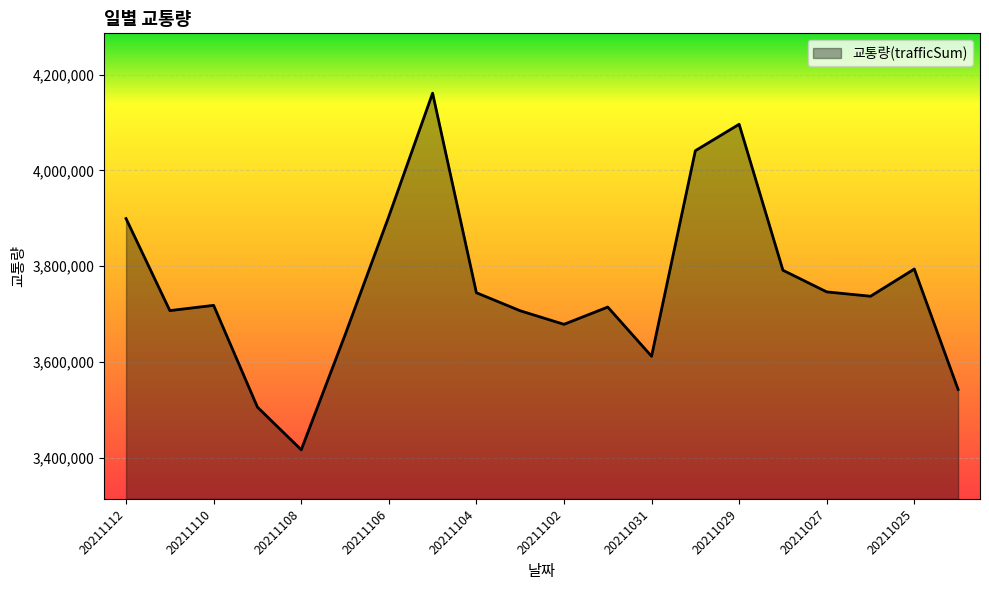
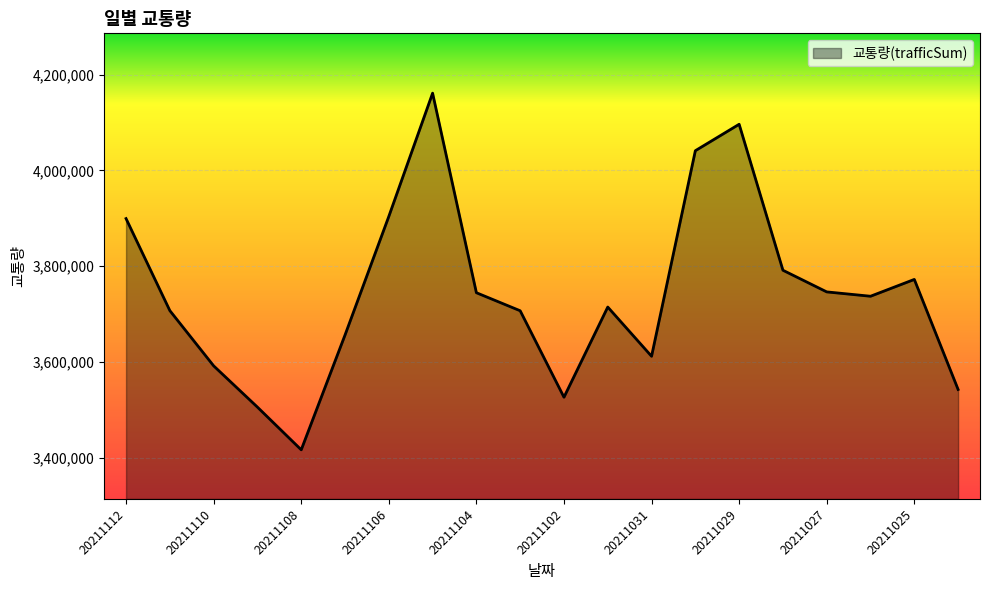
20211110: 3,720,000 -> 3,590,000
20211102: 3,680,000 -> 3,530,000
20211025: 3,790,000 -> 3,770,000
